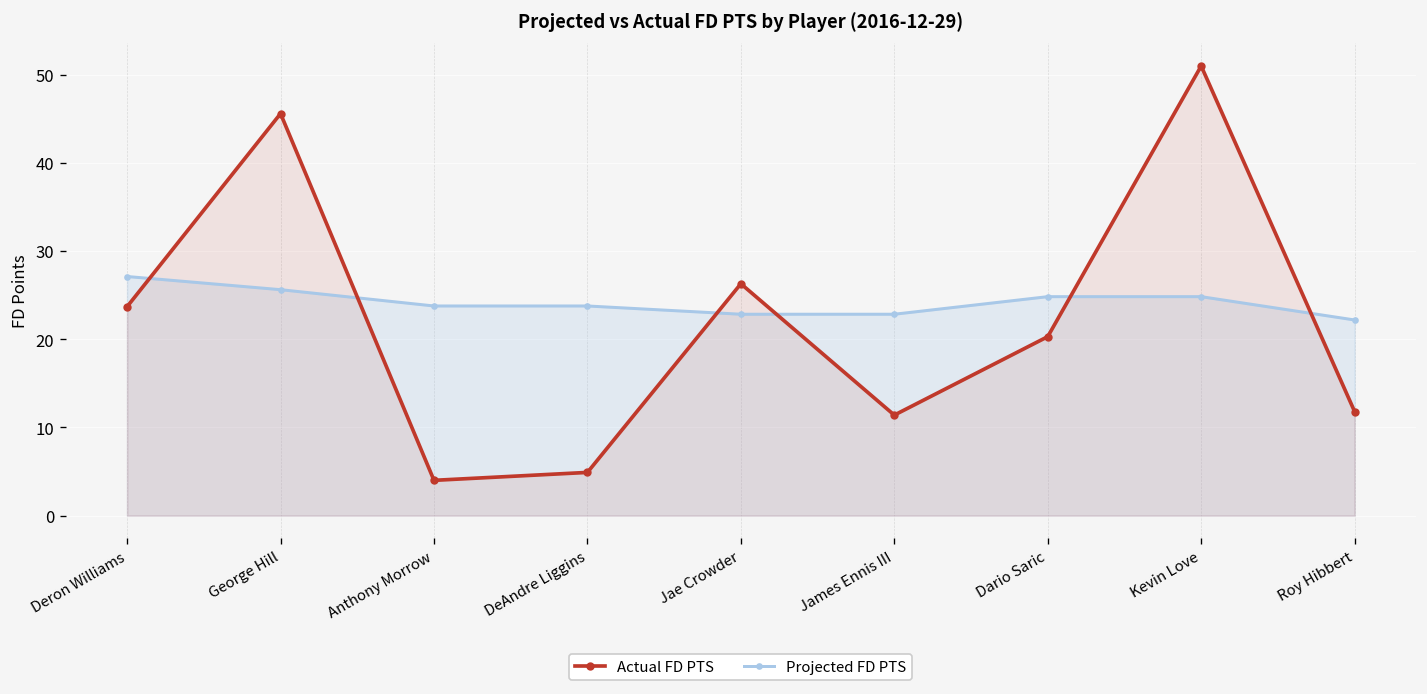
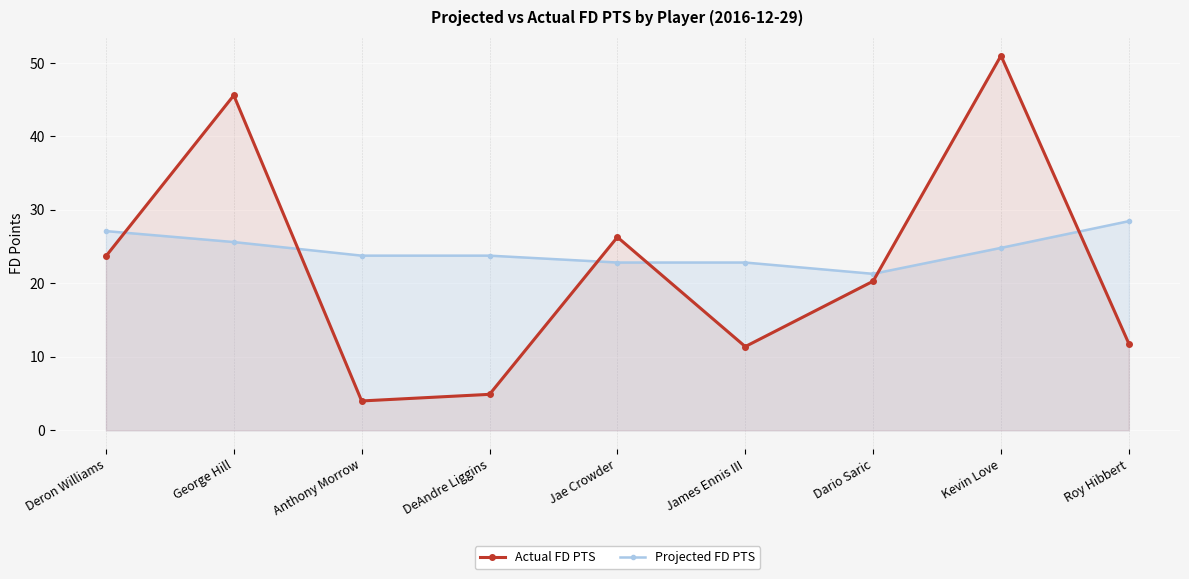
Projected FD PTS, Dario Saric: 25 -> 21
Projected FD PTS, Roy Hibbert: 22 -> 28
